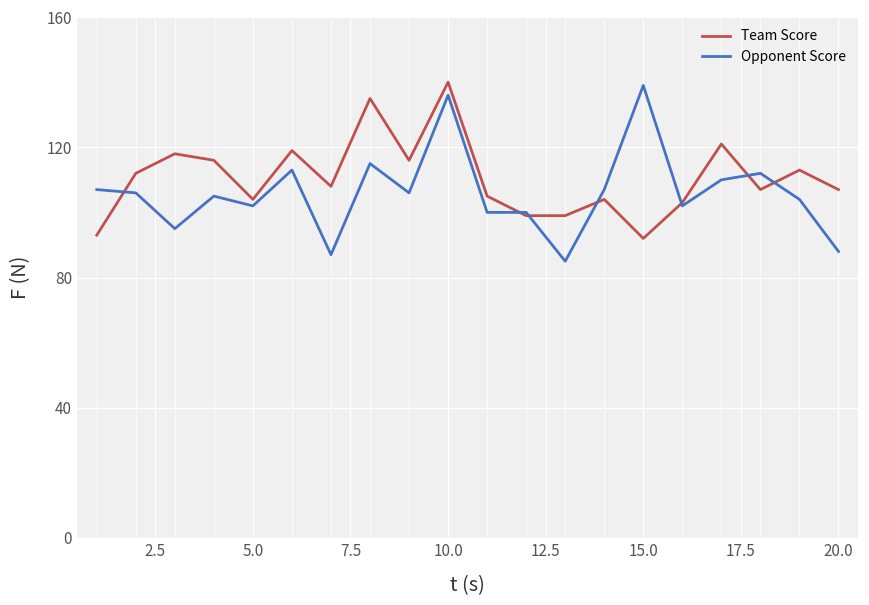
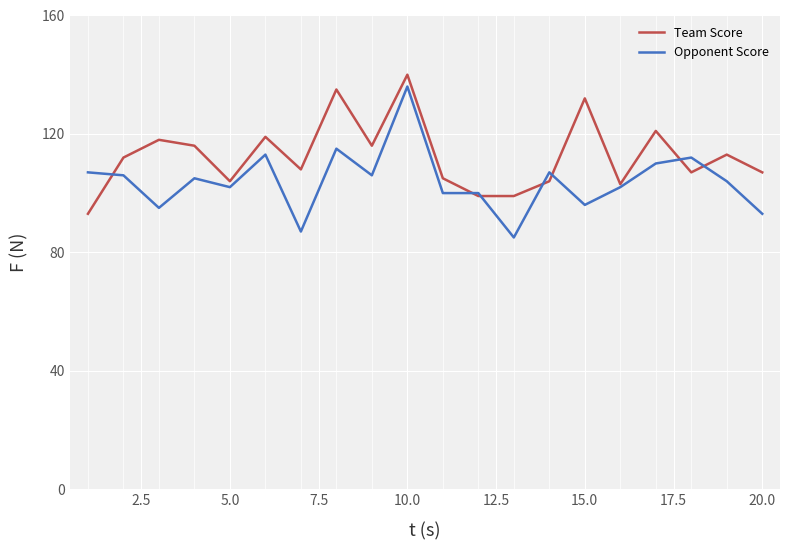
Team Score, 15.0: 92 -> 132
Opponent Score, 15.0: 139 -> 96
Opponent Score, 20.0: 88 -> 93
